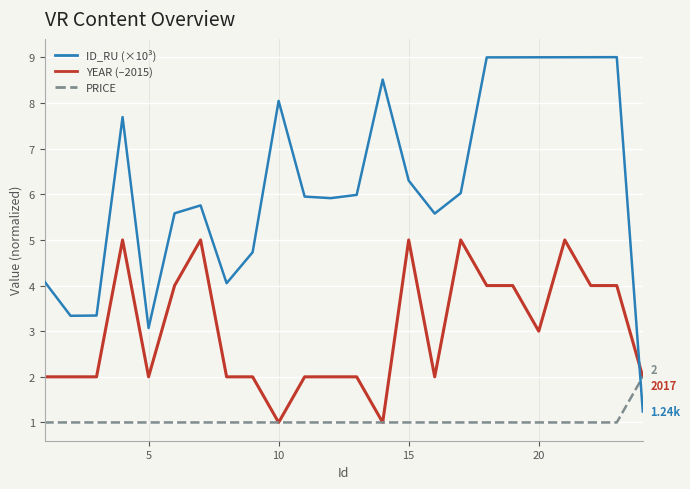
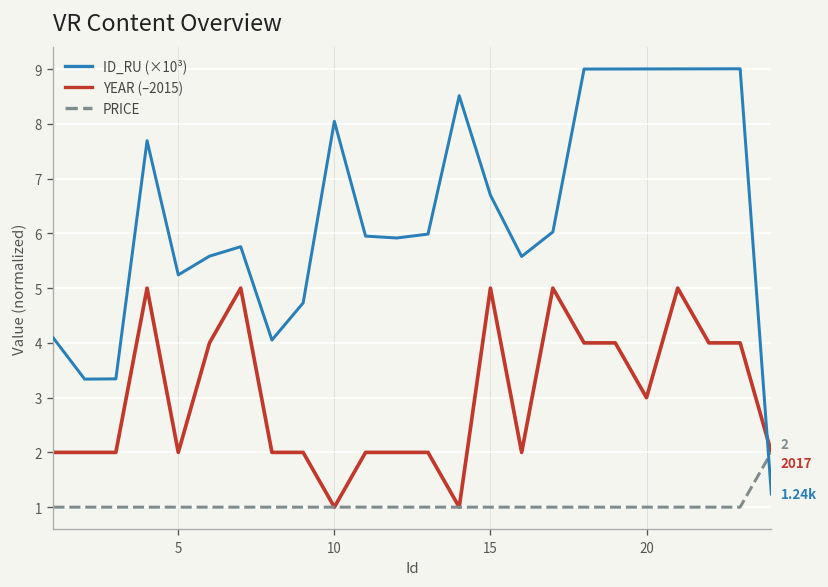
ID_RU (×10³), 5: 3.1 -> 5.2
ID_RU (×10³), 15: 6.3 -> 6.7
